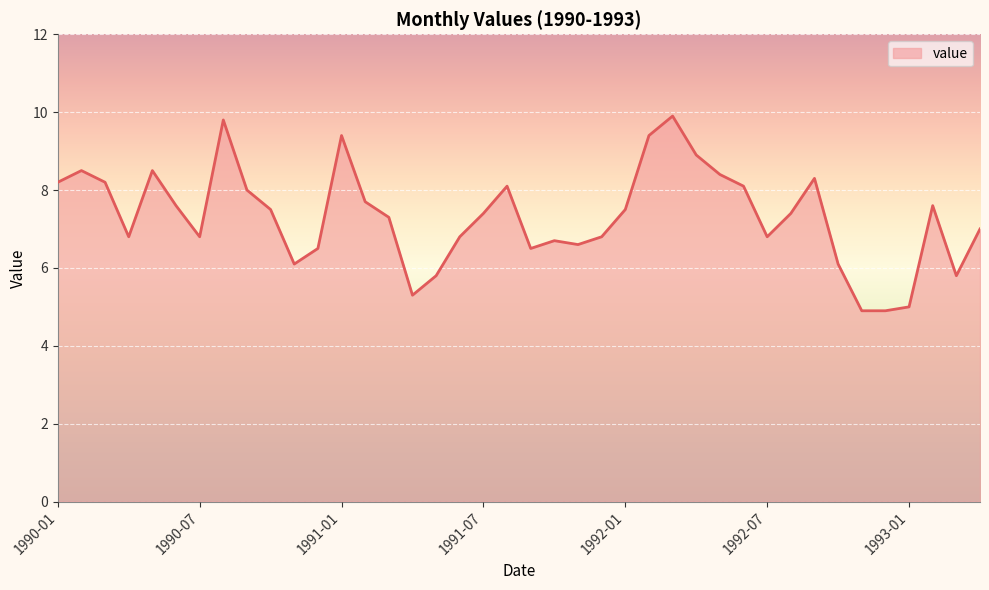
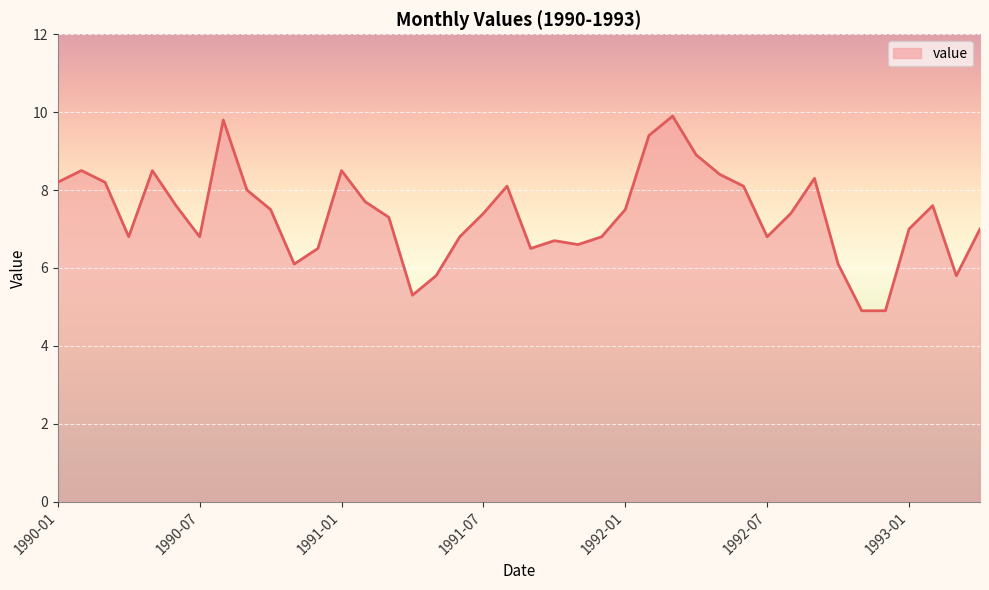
1991-01: 9.4 -> 8.5
1993-01: 5 -> 7
